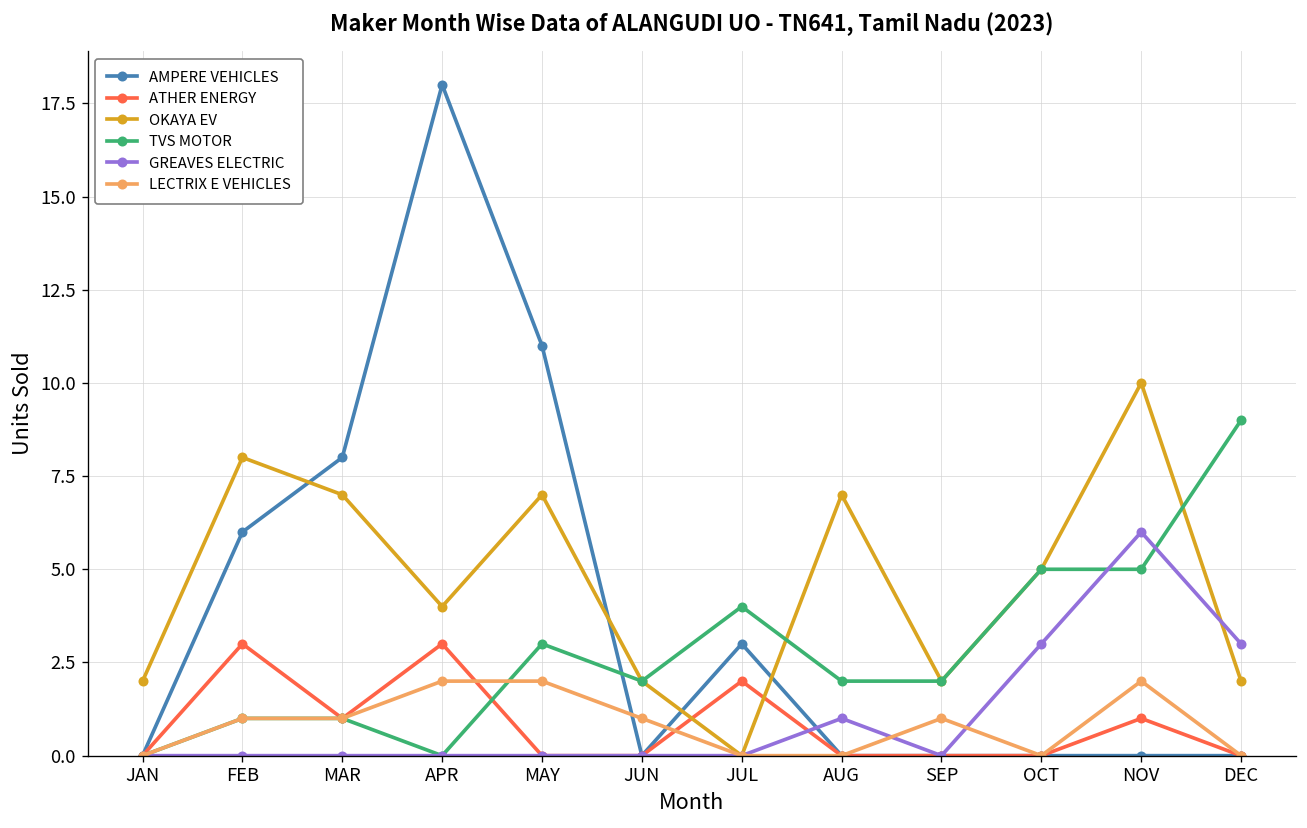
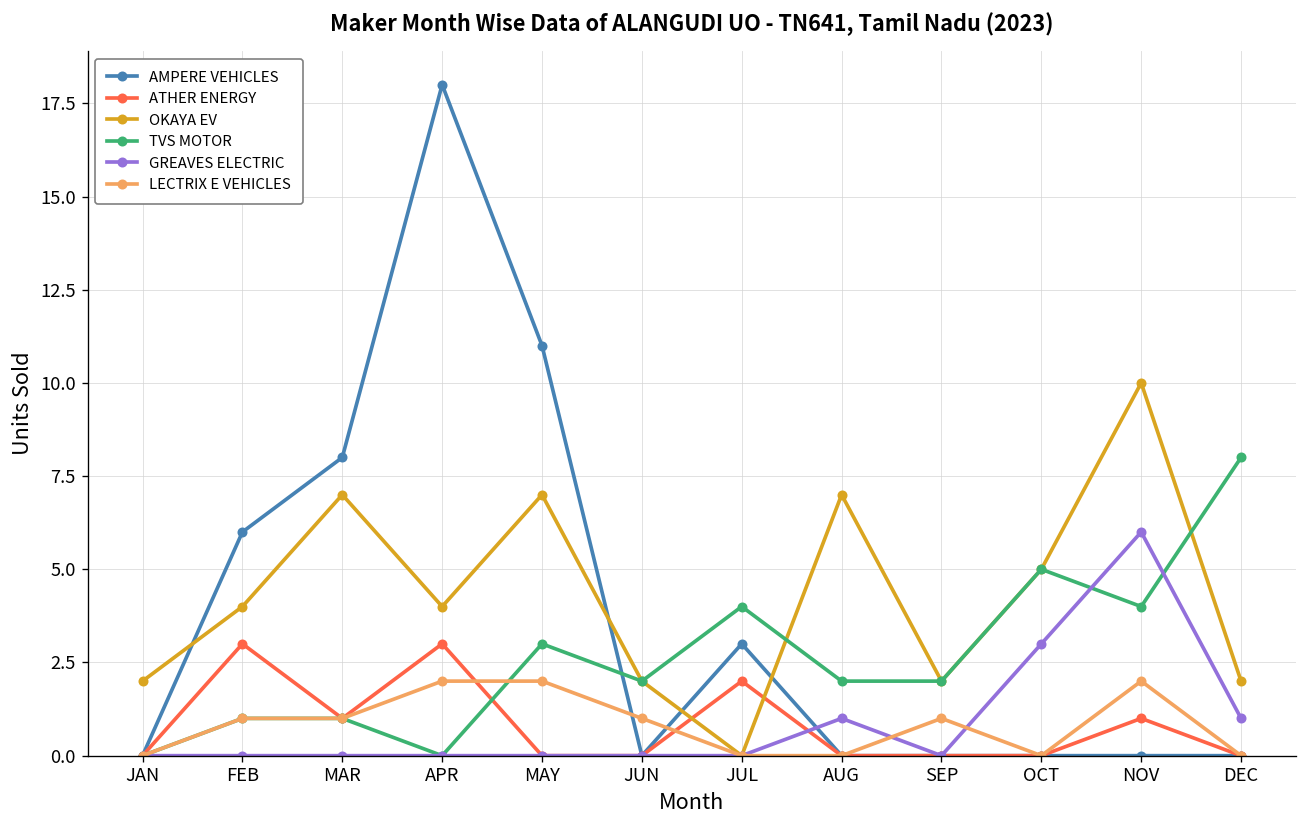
OKAYA EV, FEB: 8 -> 4
TVS MOTOR, NOV: 5 -> 4
TVS MOTOR, DEC: 9 -> 8
GREAVES ELECTRIC, DEC: 3 -> 1
